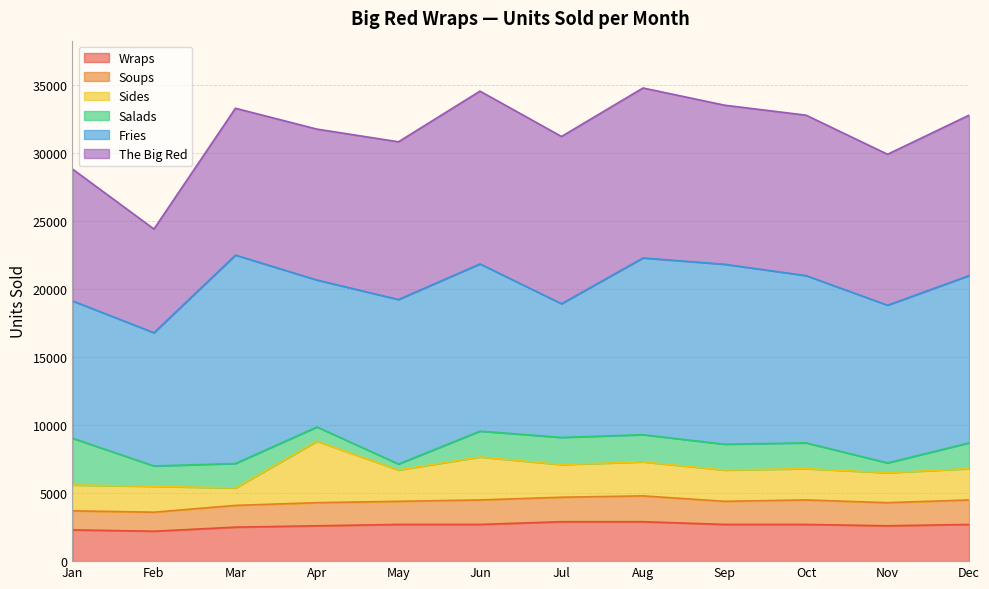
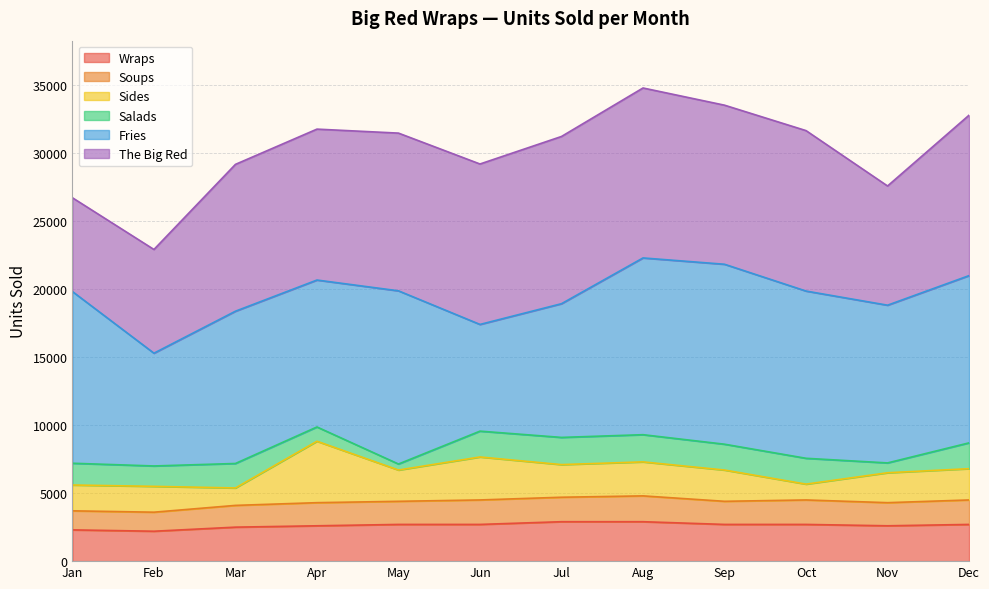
Salads, Jan: 3400 -> 1600
Fries, Jan: 10100 -> 12600
The Big Red, Jan: 9700 -> 6900
Fries, Feb: 9800 -> 8300
Fries, Mar: 15300 -> 11200
Fries, May: 12100 -> 12700
Fries, Jun: 12300 -> 7800
The Big Red, Jun: 12700 -> 11800
Sides, Oct: 2300 -> 1200
The Big Red, Nov: 11100 -> 8800
